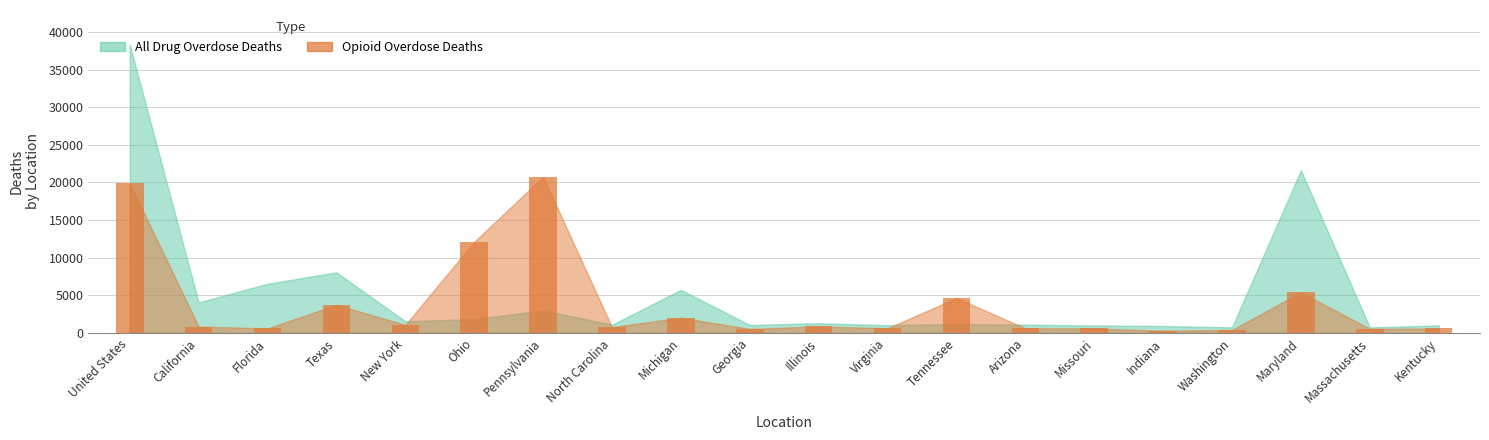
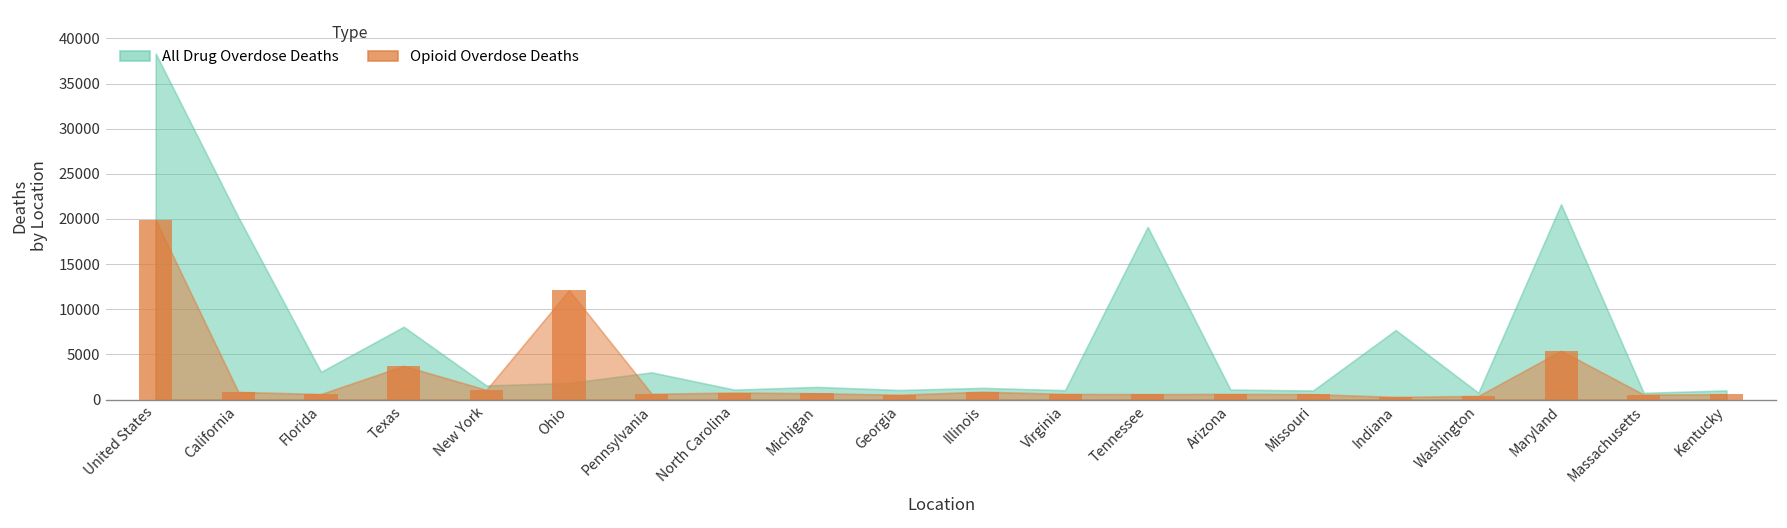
All Drug Overdose Deaths, California: 4000 -> 20000
All Drug Overdose Deaths, Florida: 7000 -> 3000
Opioid Overdose Deaths, Pennsylvania: 21000 -> 1000
All Drug Overdose Deaths, Michigan: 6000 -> 1000
Opioid Overdose Deaths, Michigan: 2000 -> 1000
All Drug Overdose Deaths, Tennessee: 1000 -> 19000
Opioid Overdose Deaths, Tennessee: 5000 -> 1000
All Drug Overdose Deaths, Indiana: 1000 -> 8000
